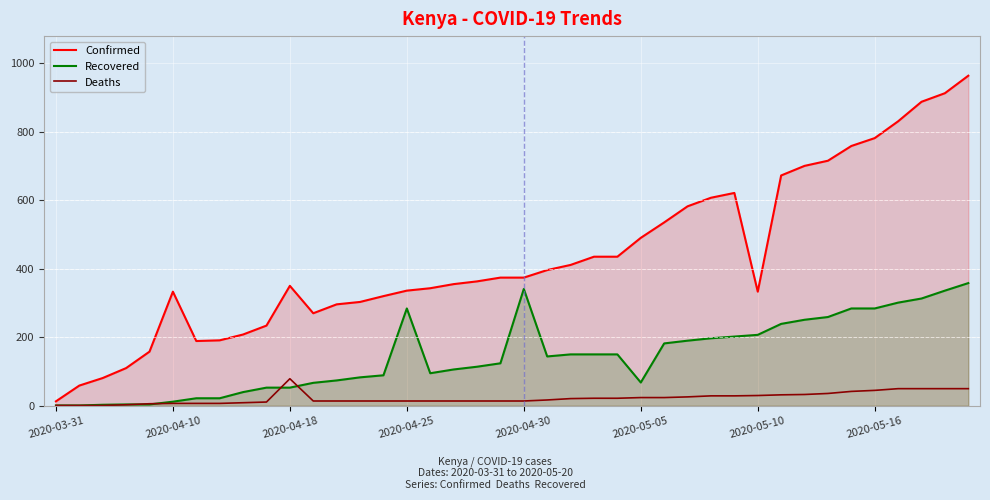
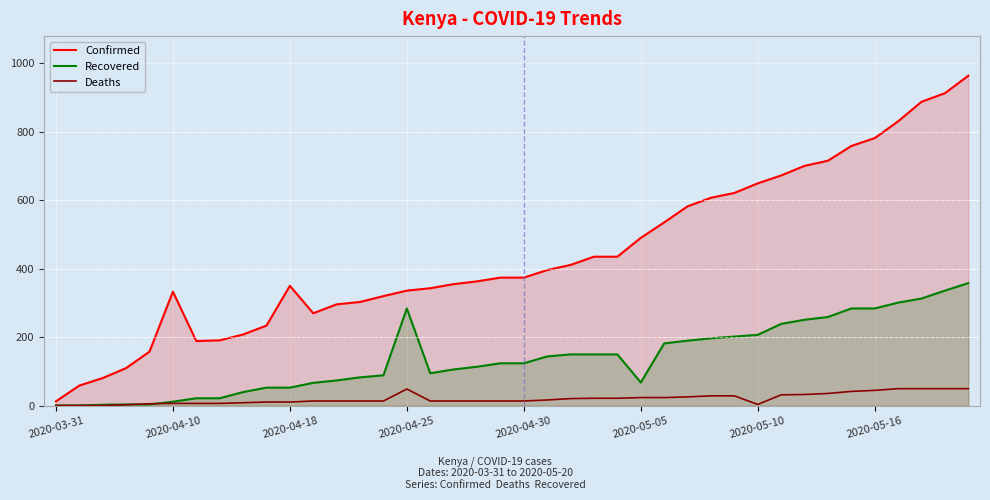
Deaths, 2020-04-18: 80 -> 10
Deaths, 2020-04-25: 10 -> 50
Recovered, 2020-04-30: 340 -> 120
Confirmed, 2020-05-10: 330 -> 650
Deaths, 2020-05-10: 30 -> 0
